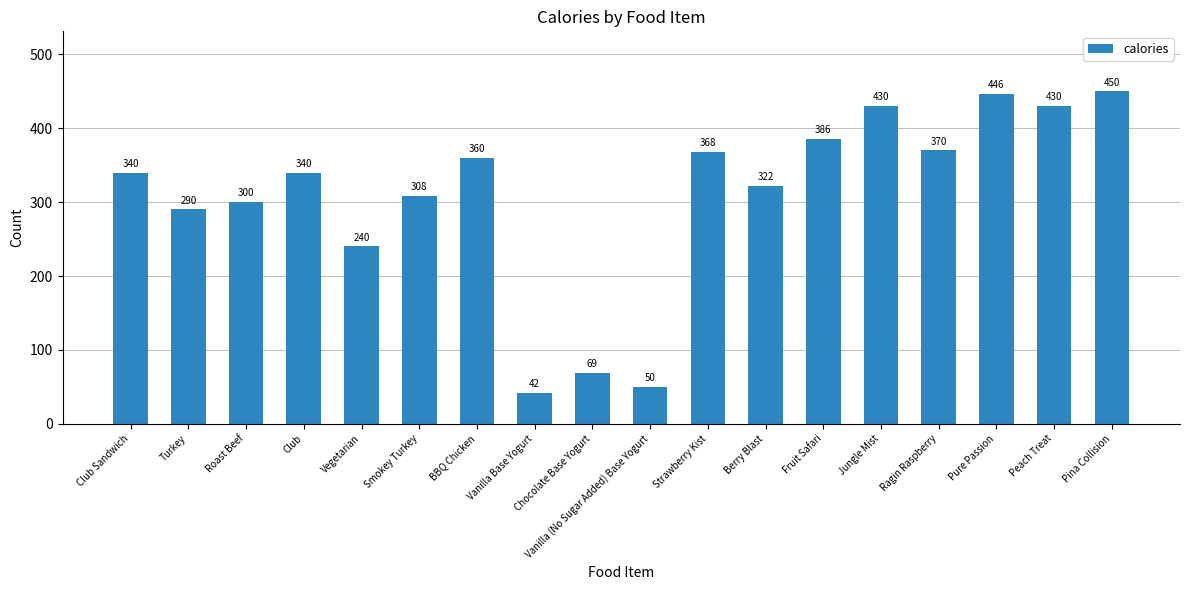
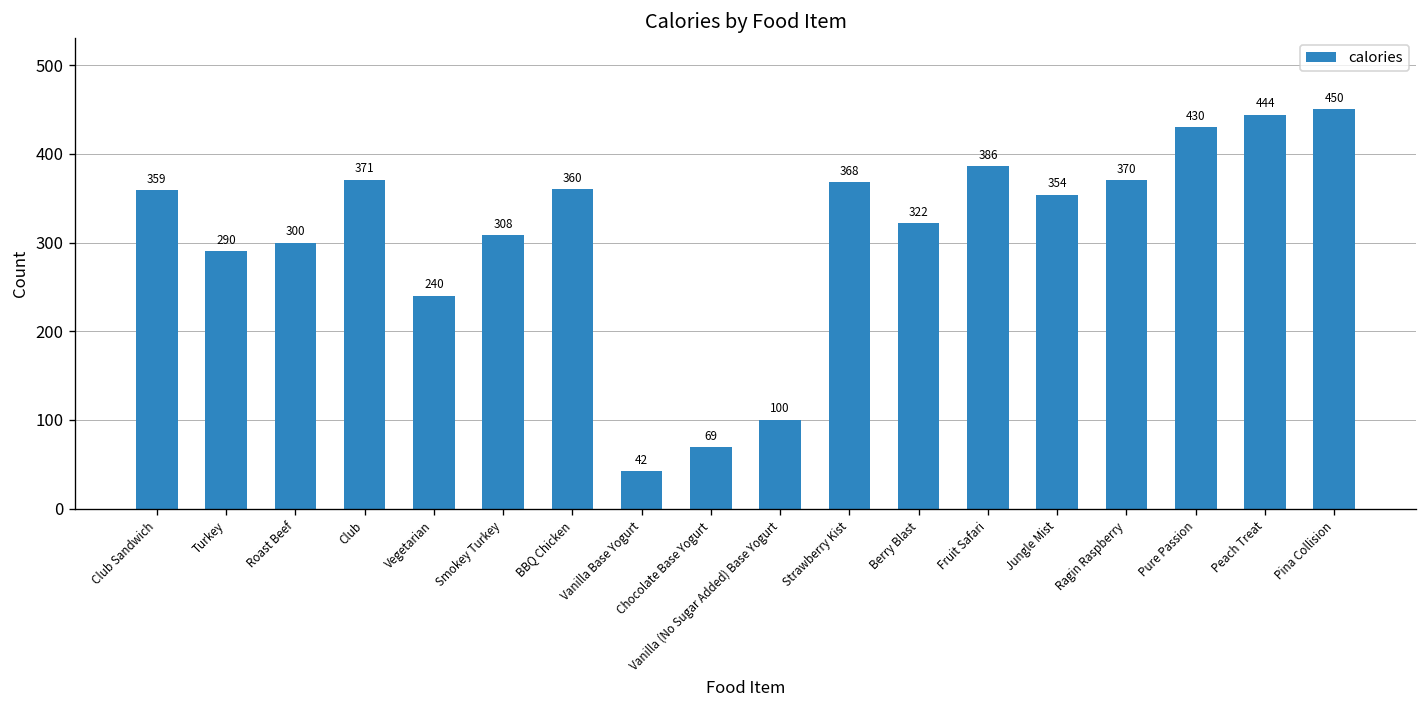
Club Sandwich: 340 -> 359
Club: 340 -> 371
Vanilla (No Sugar Added) Base Yogurt: 50 -> 100
Jungle Mist: 430 -> 354
Pure Passion: 446 -> 430
Peach Treat: 430 -> 444
